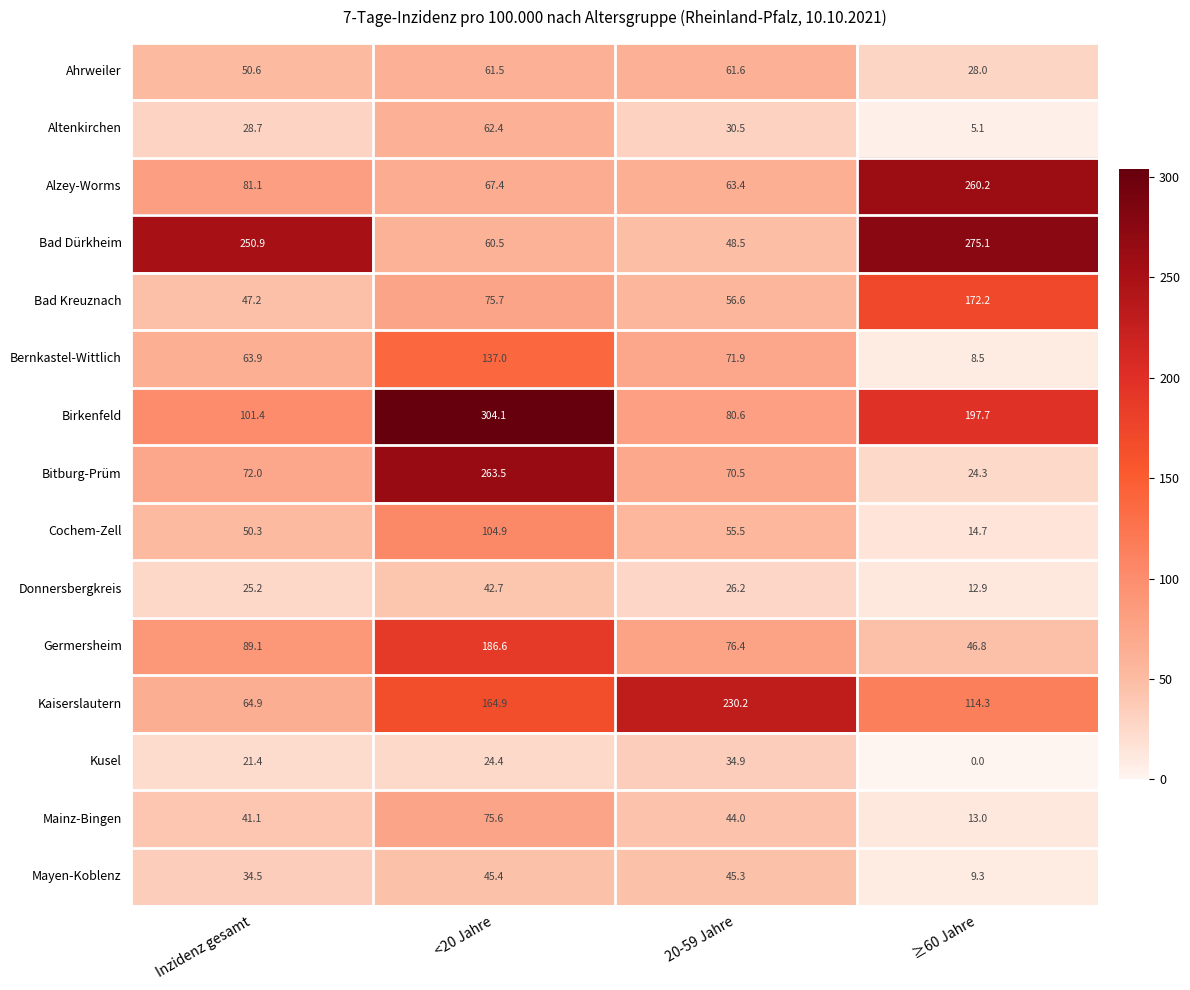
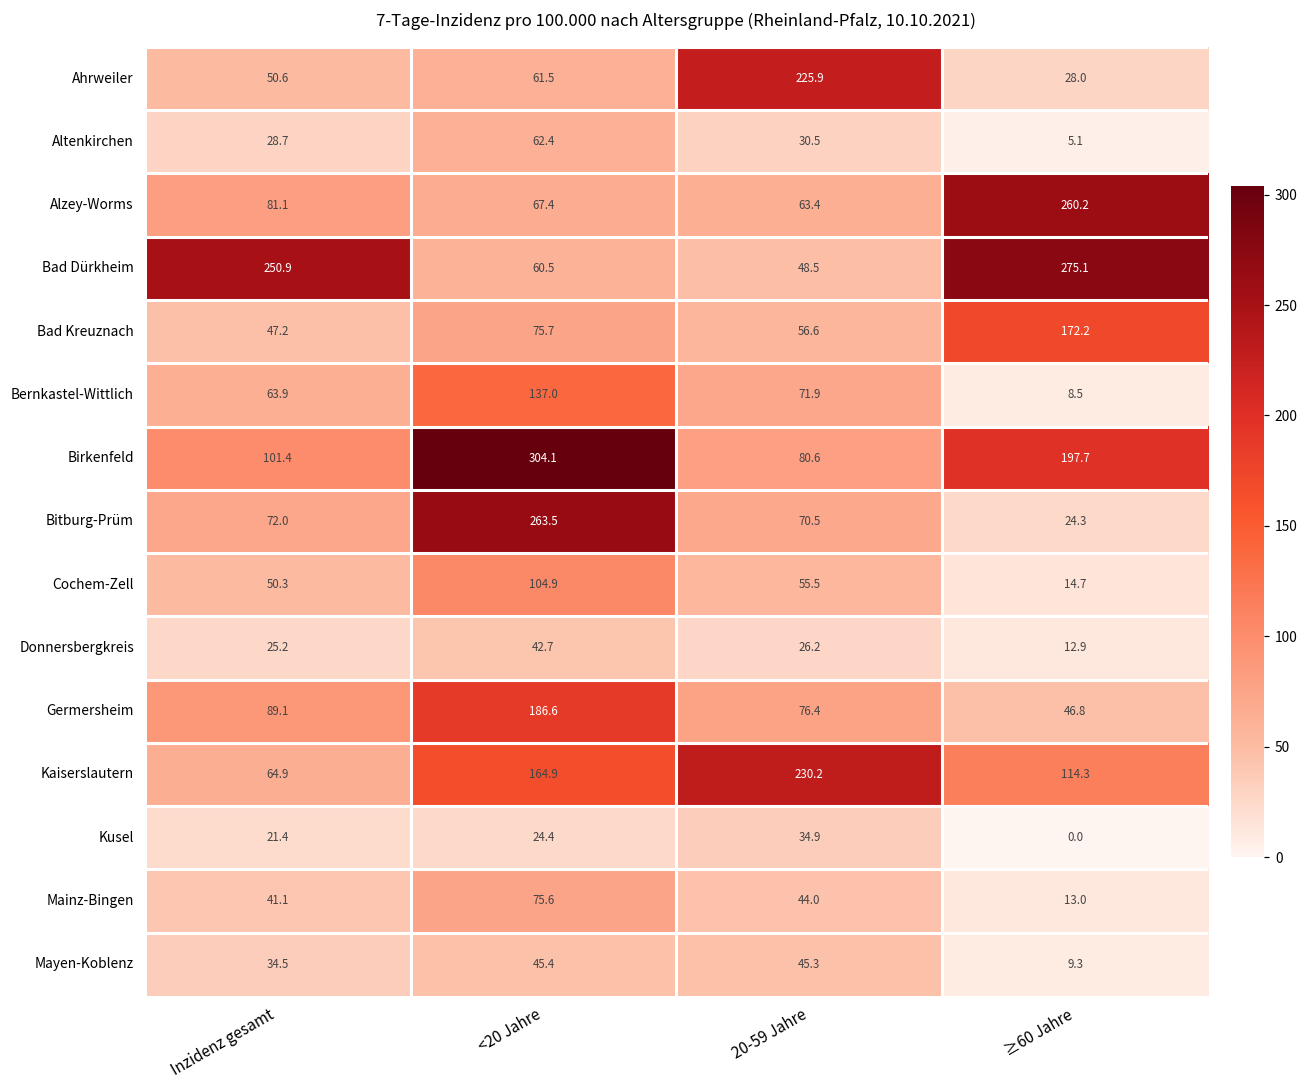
Ahrweiler, 20-59 Jahre: 61.6 -> 225.9
